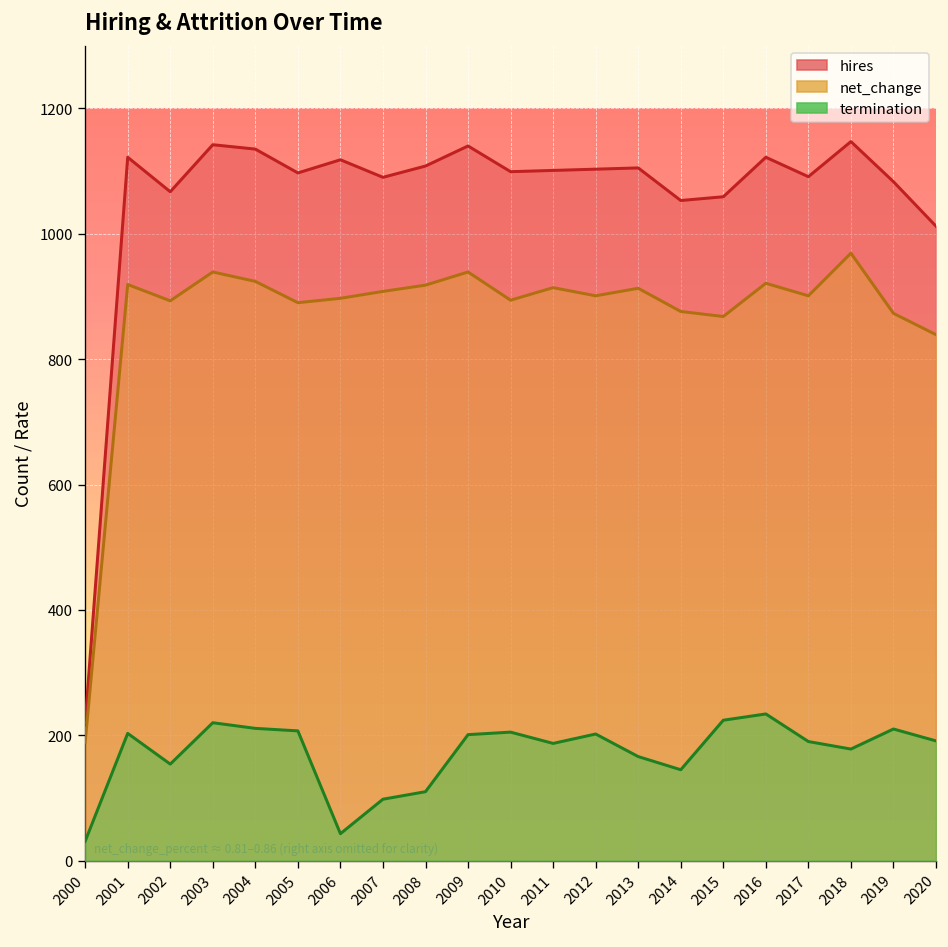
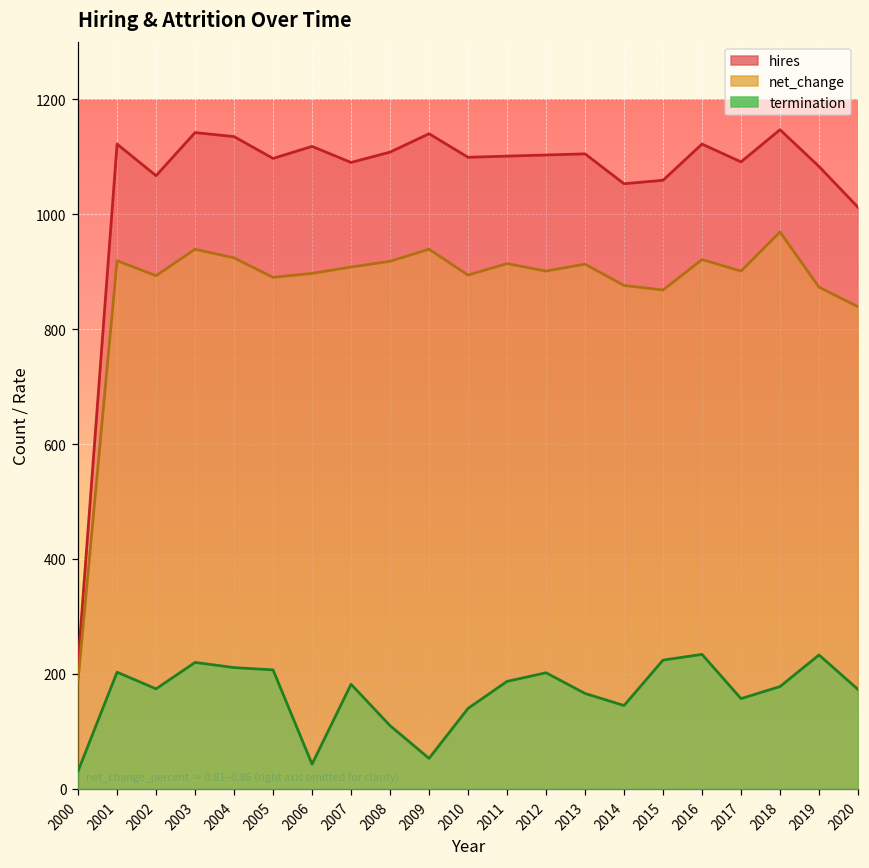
termination, 2002: 150 -> 170
termination, 2007: 100 -> 180
termination, 2009: 200 -> 50
termination, 2010: 210 -> 140
termination, 2017: 190 -> 160
termination, 2019: 210 -> 230
termination, 2020: 190 -> 170
